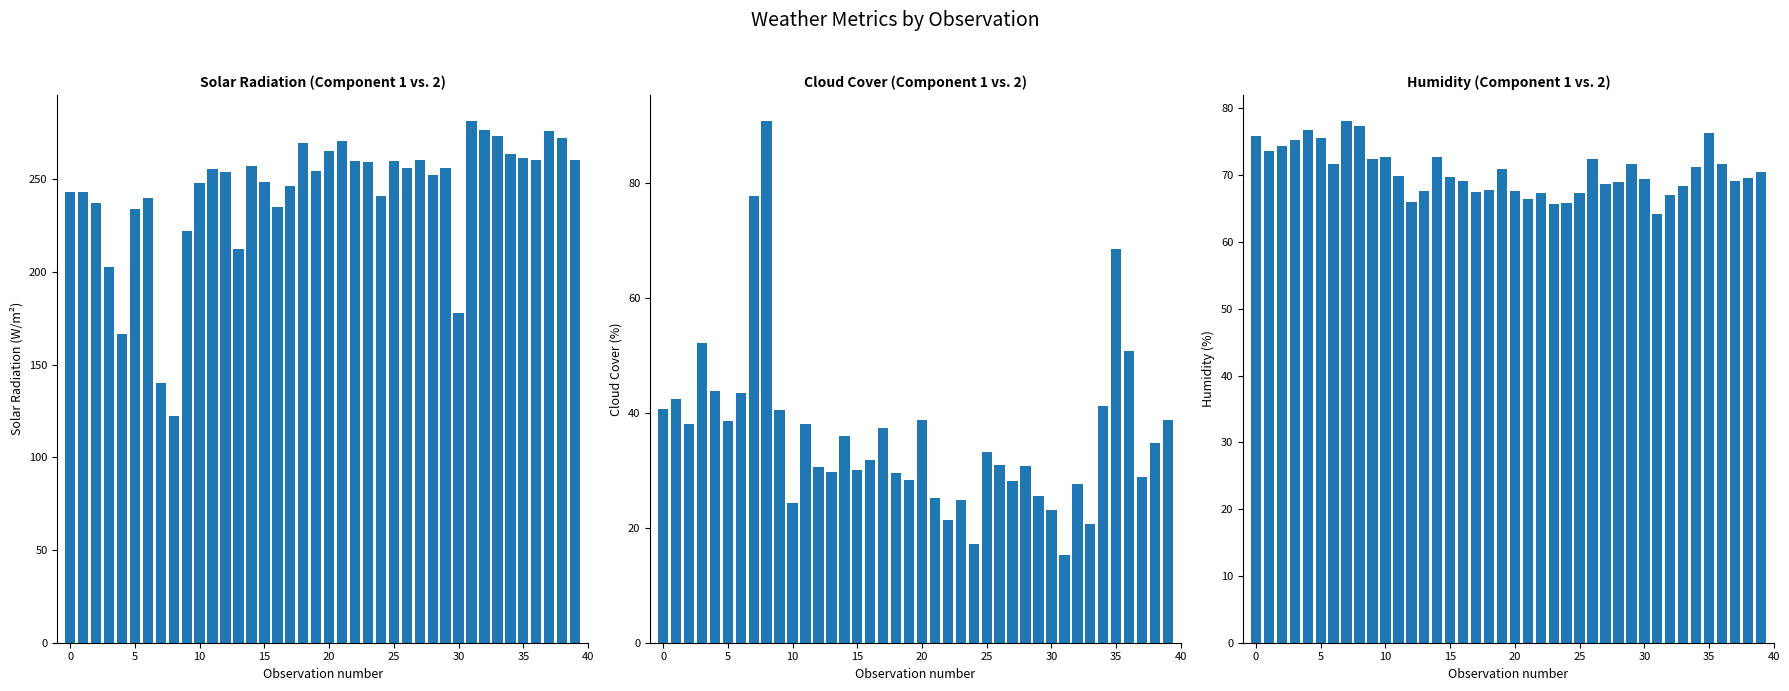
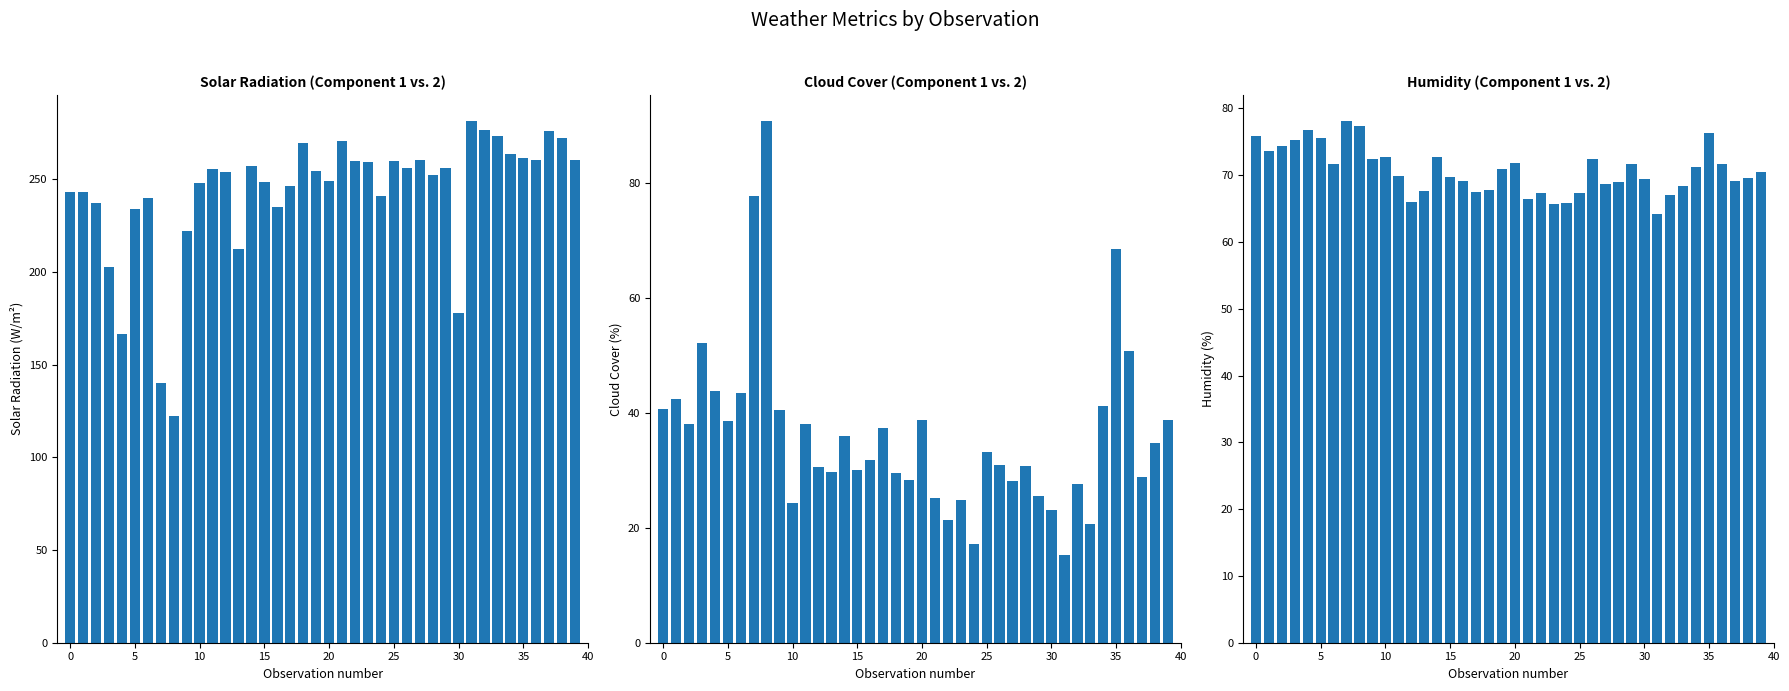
Solar Radiation (Component 1 vs. 2), 20: 265 -> 249
Humidity (Component 1 vs. 2), 20: 68 -> 72
